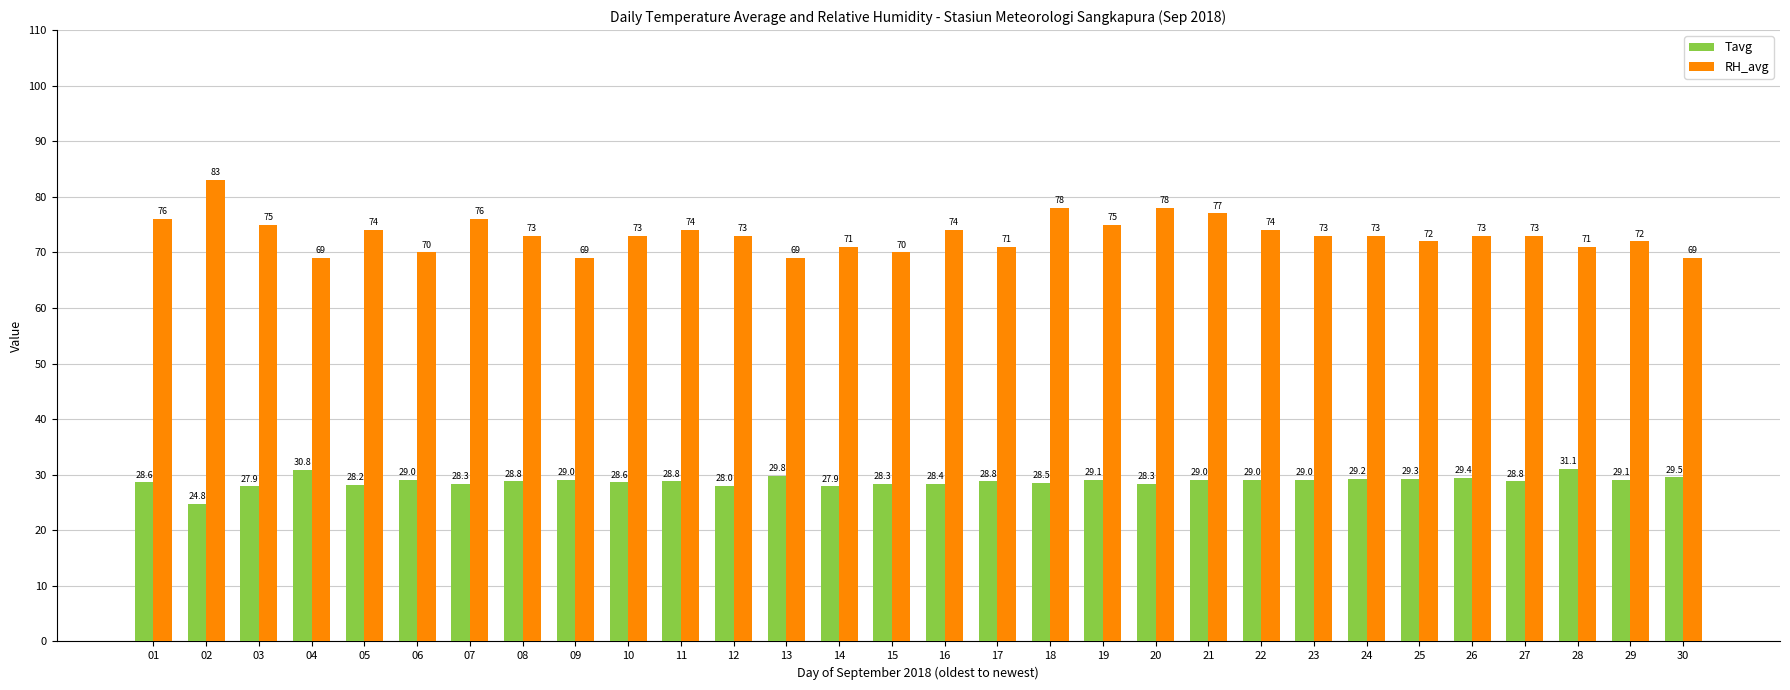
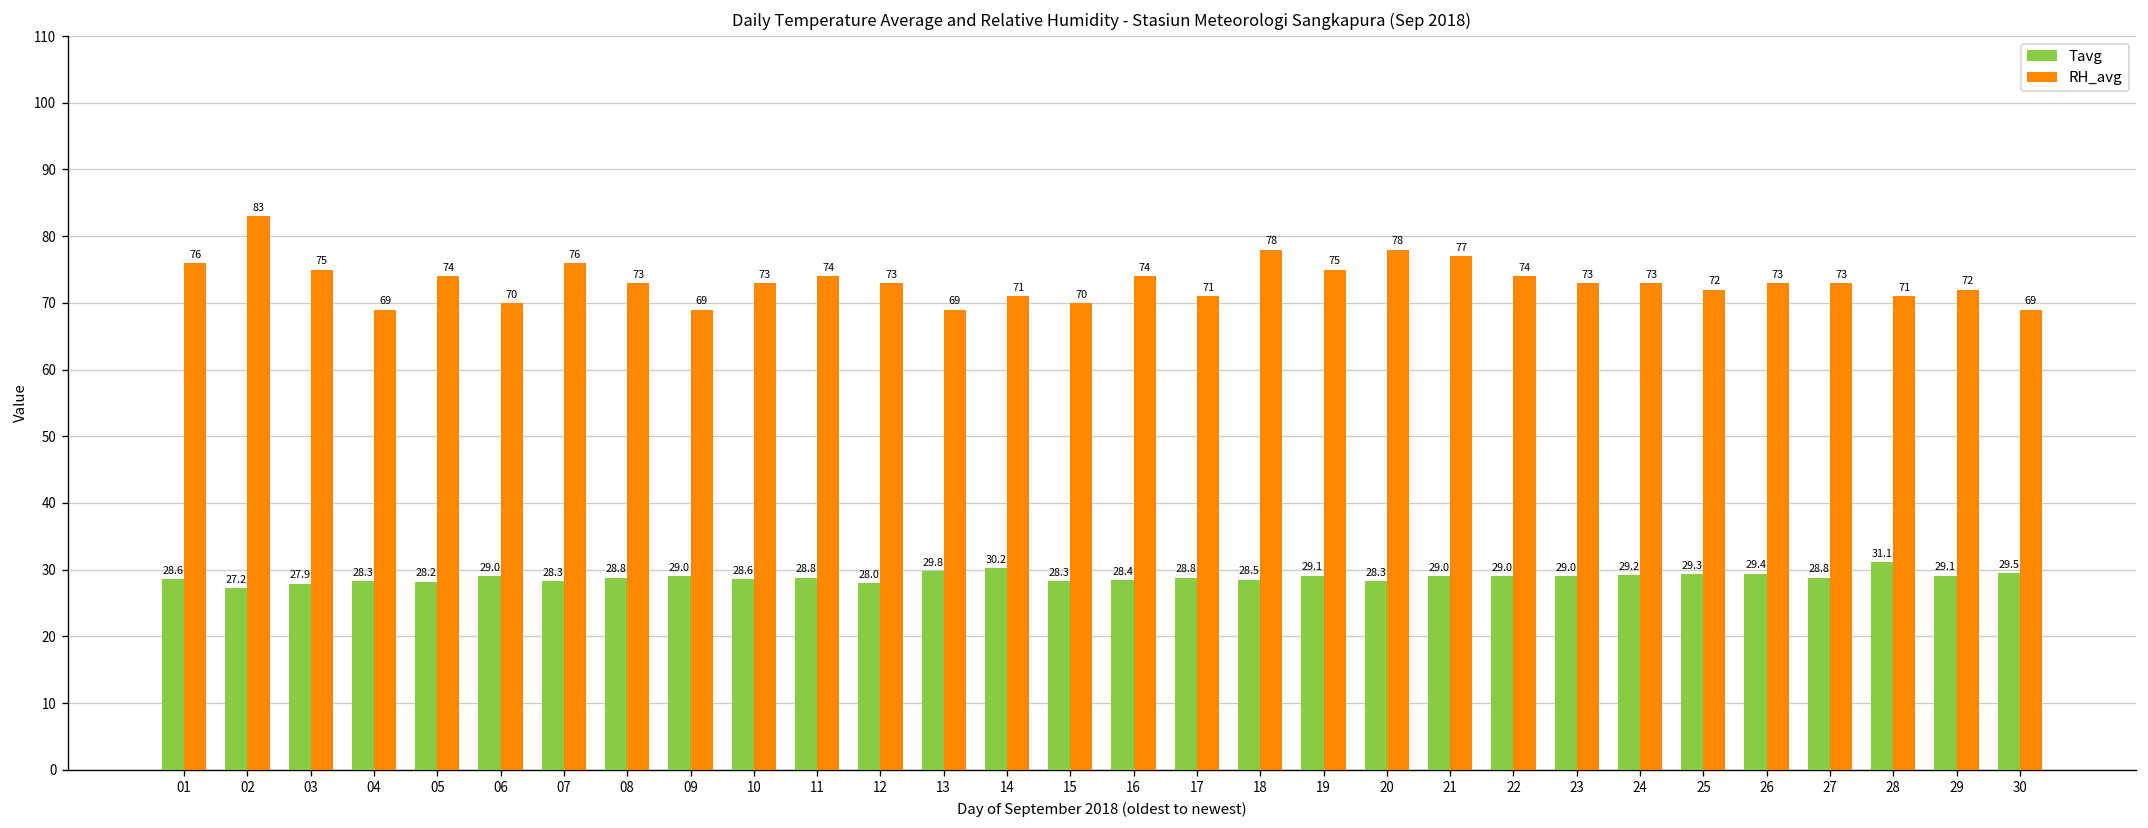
Tavg, 02: 24.8 -> 27.2
Tavg, 04: 30.8 -> 28.3
Tavg, 14: 27.9 -> 30.2
